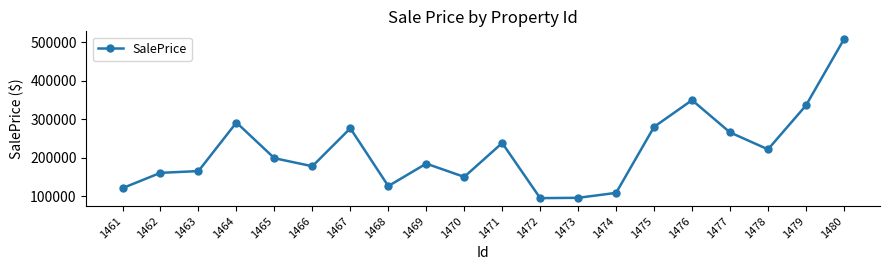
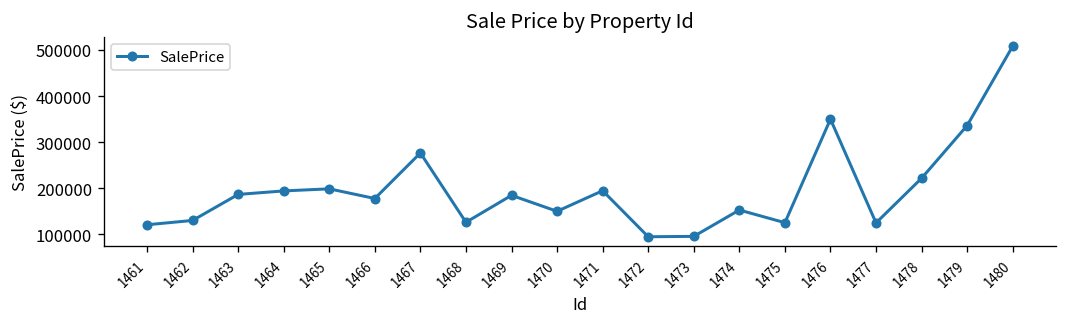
1462: 160000 -> 130000
1463: 170000 -> 190000
1464: 290000 -> 190000
1471: 240000 -> 190000
1474: 110000 -> 150000
1475: 280000 -> 130000
1477: 270000 -> 120000
